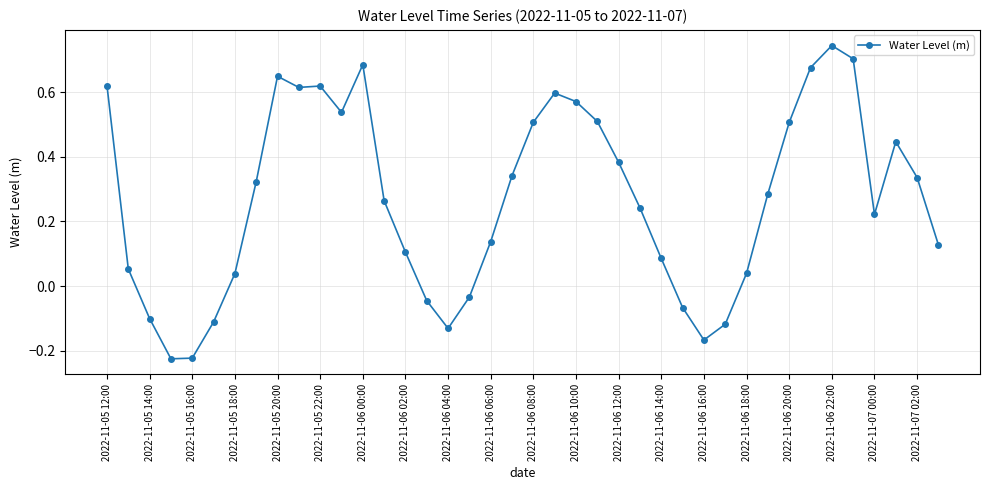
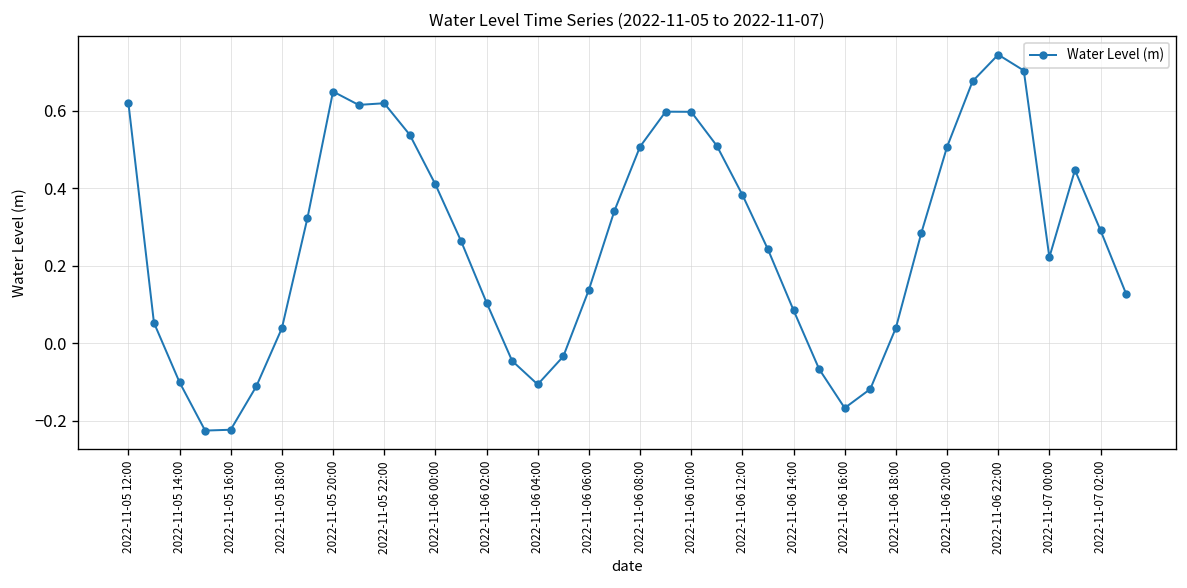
2022-11-06 00:00: 0.69 -> 0.41
2022-11-06 04:00: -0.13 -> -0.11
2022-11-06 10:00: 0.57 -> 0.60
2022-11-07 02:00: 0.34 -> 0.29
